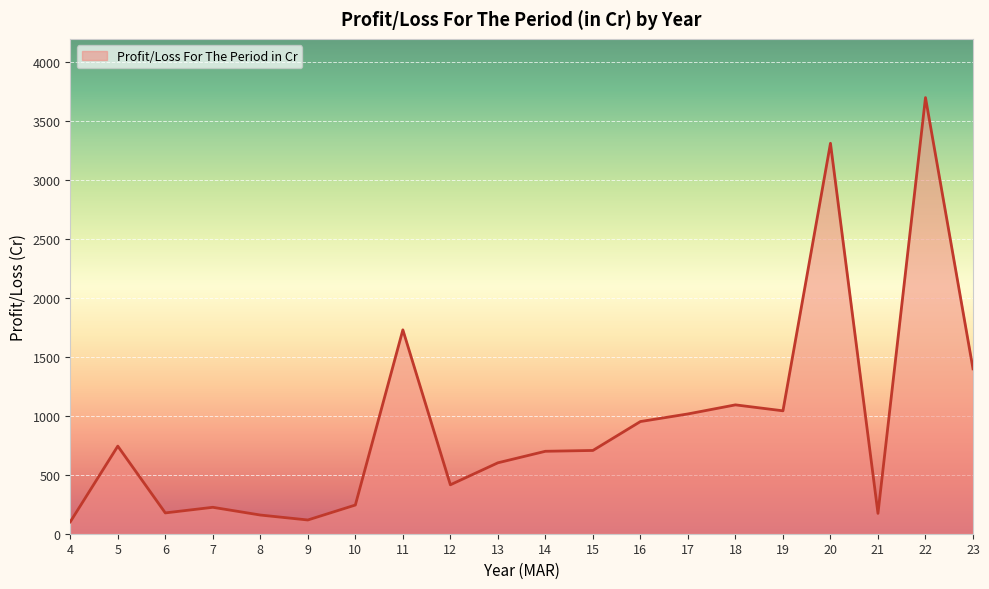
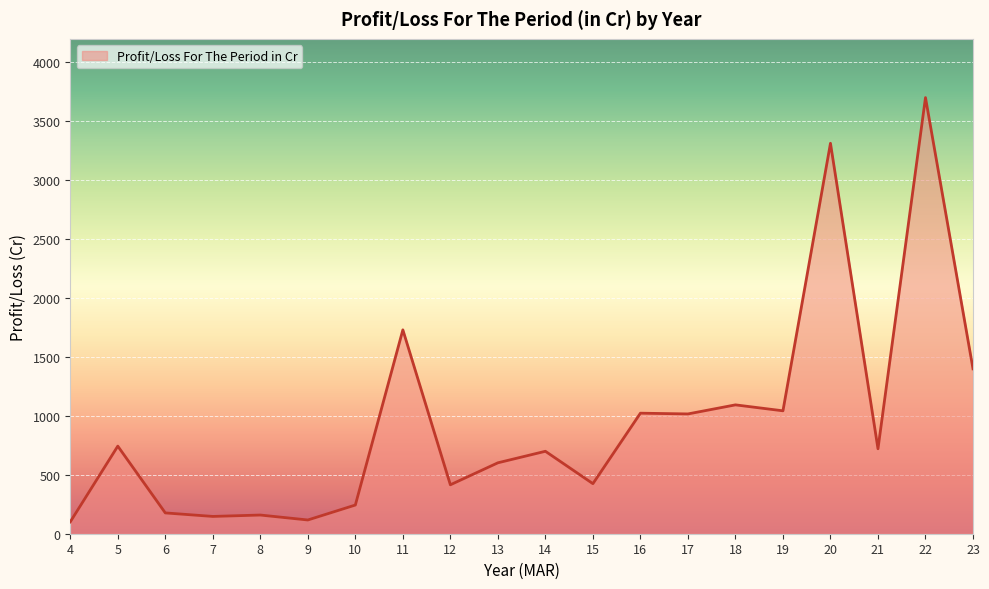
7: 220 -> 150
15: 710 -> 420
16: 950 -> 1020
21: 170 -> 720
